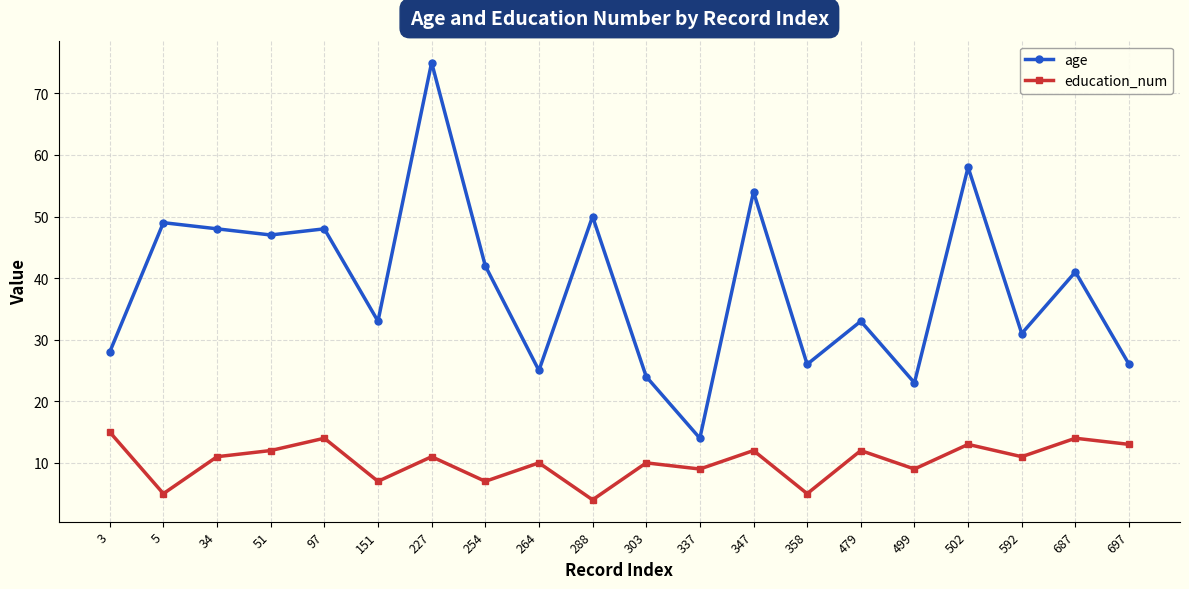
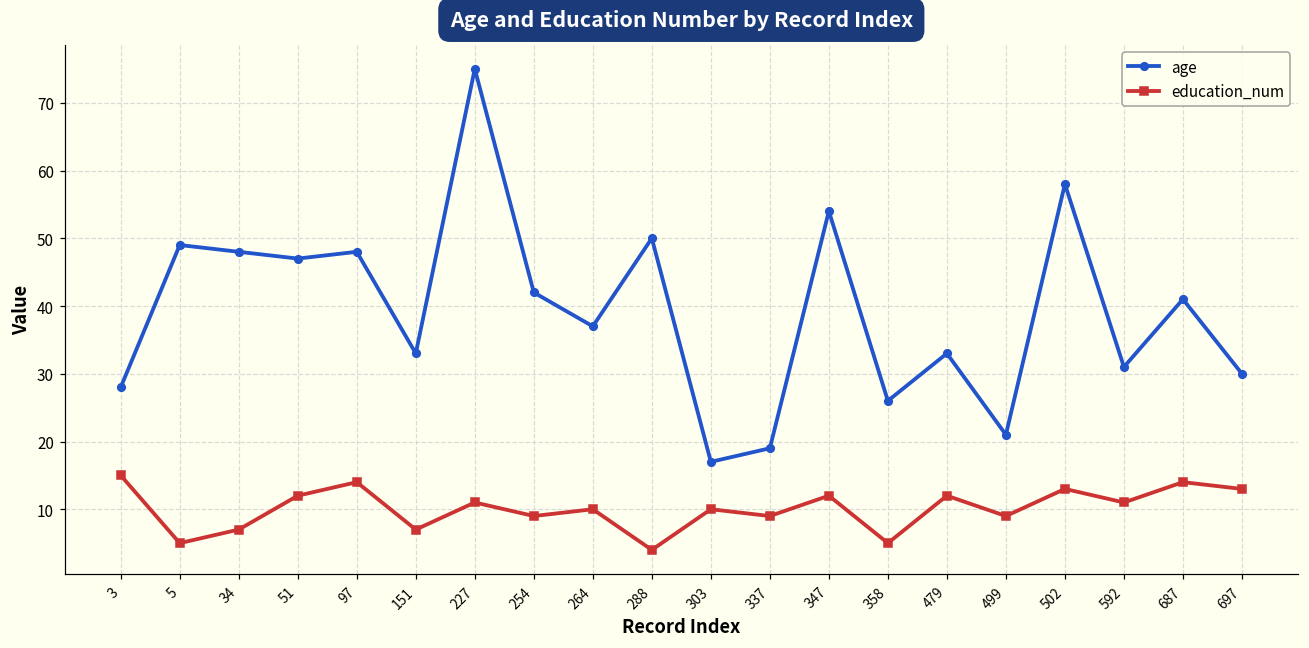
education_num, 34: 11 -> 7
education_num, 254: 7 -> 9
age, 264: 25 -> 37
age, 303: 24 -> 17
age, 337: 14 -> 19
age, 499: 23 -> 21
age, 697: 26 -> 30
